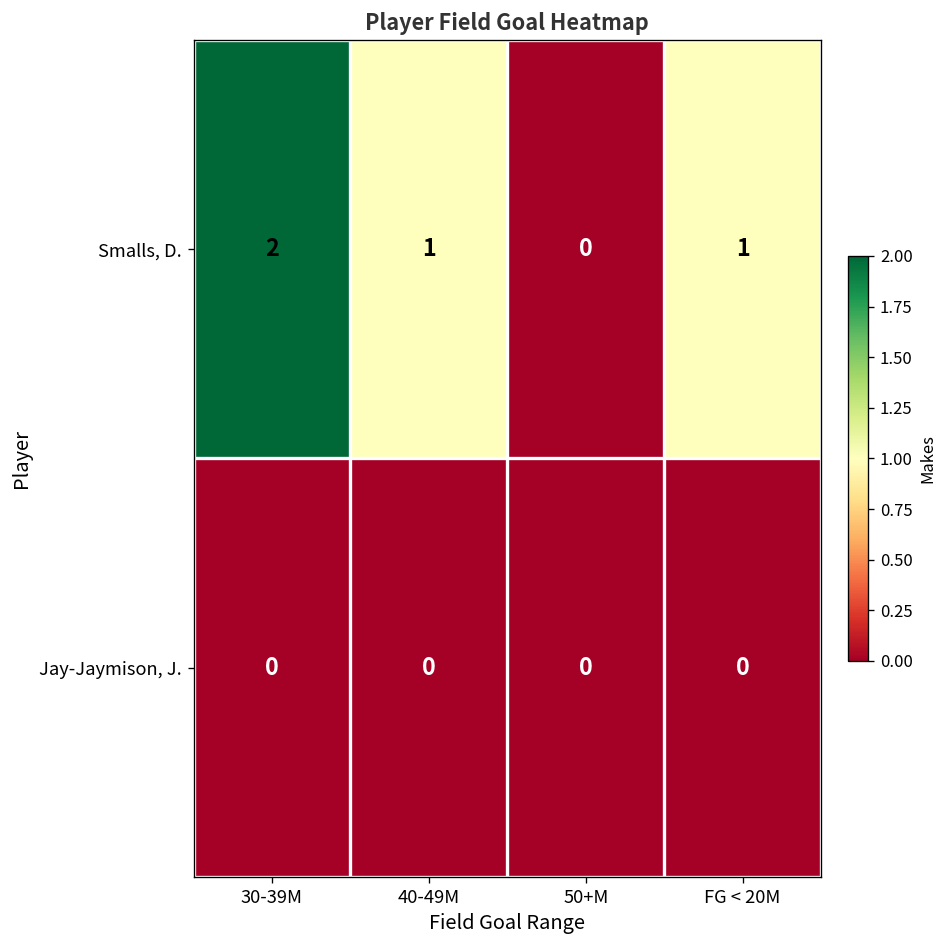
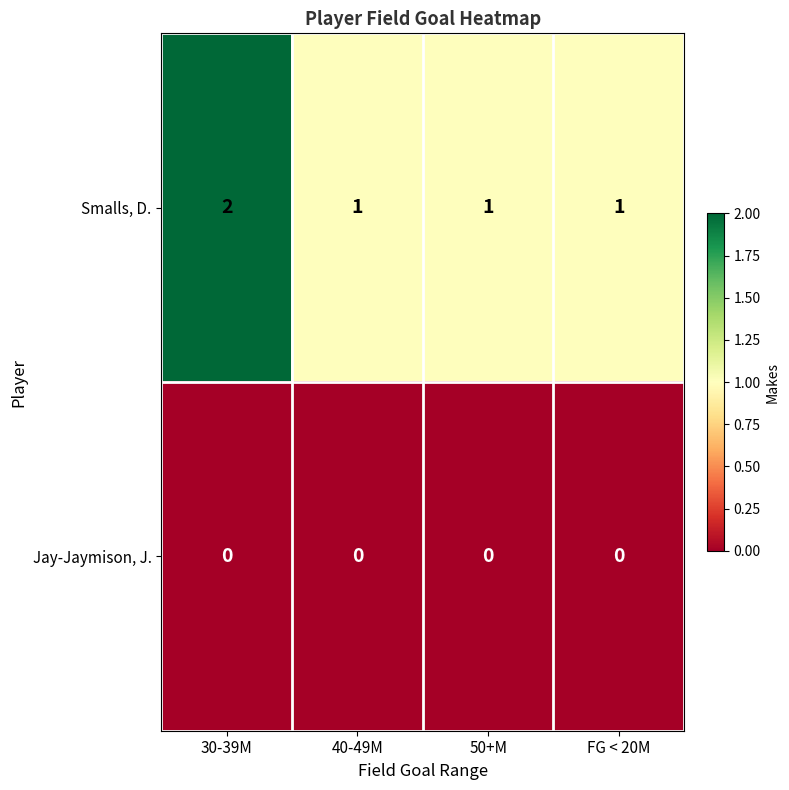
Smalls, D., 50+M: 0 -> 1
